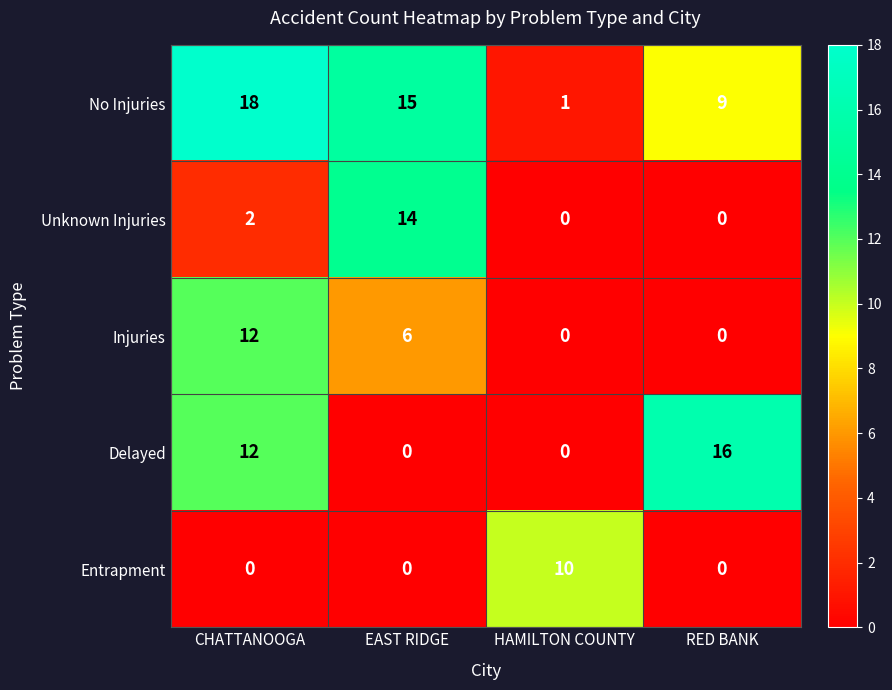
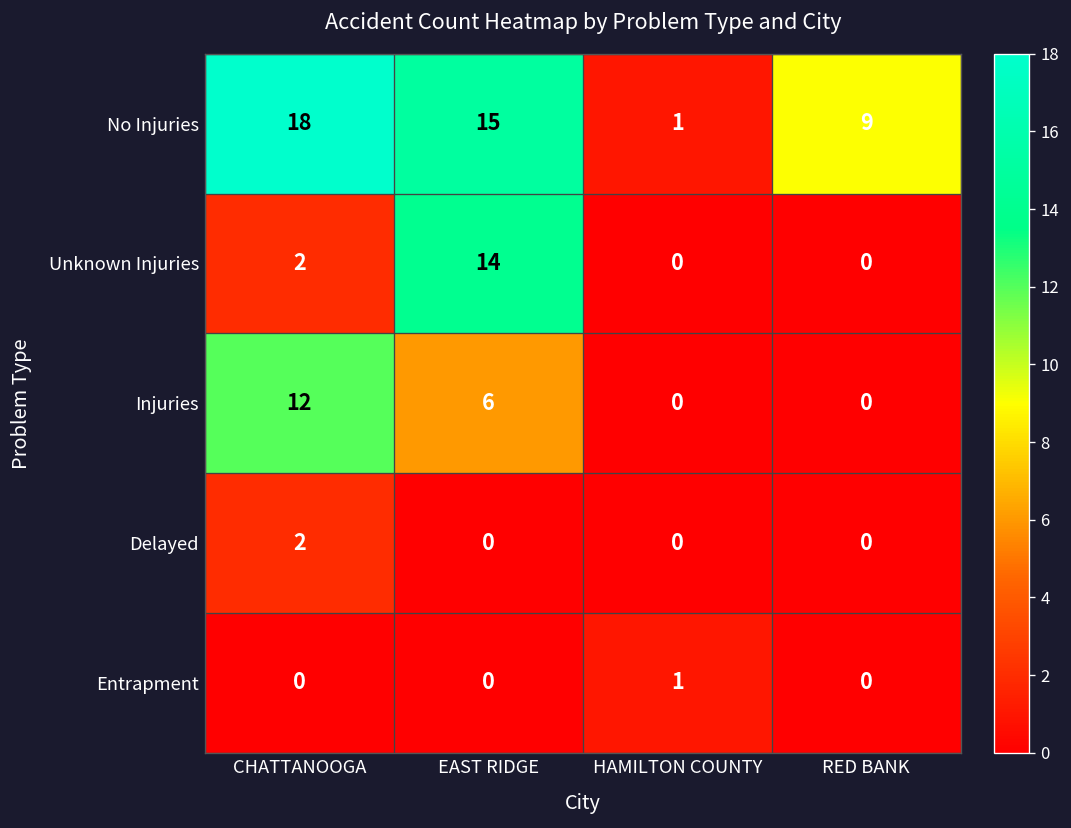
Delayed, CHATTANOOGA: 12 -> 2
Delayed, RED BANK: 16 -> 0
Entrapment, HAMILTON COUNTY: 10 -> 1
